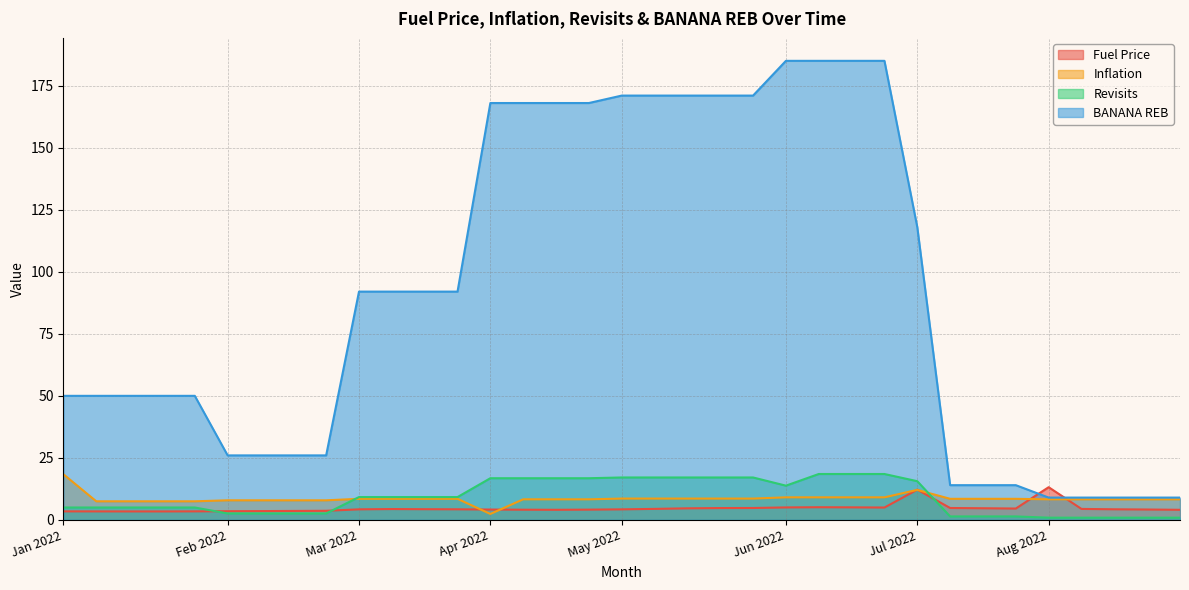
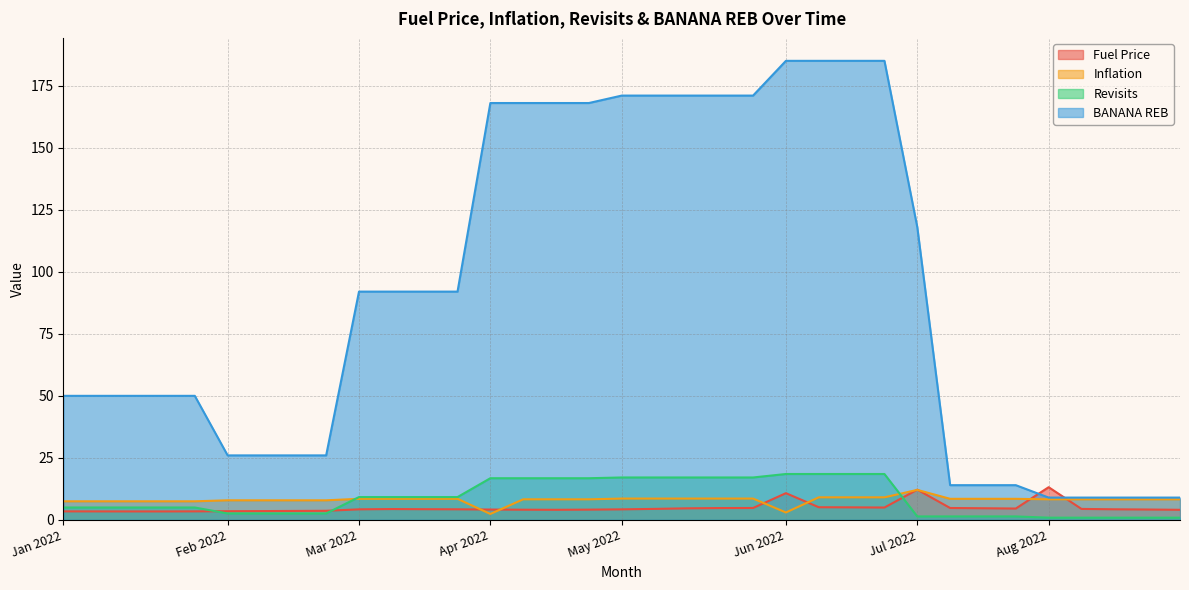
Inflation, Jan 2022: 18 -> 8
Fuel Price, Jun 2022: 5 -> 11
Inflation, Jun 2022: 9 -> 3
Revisits, Jun 2022: 14 -> 19
Revisits, Jul 2022: 16 -> 1
